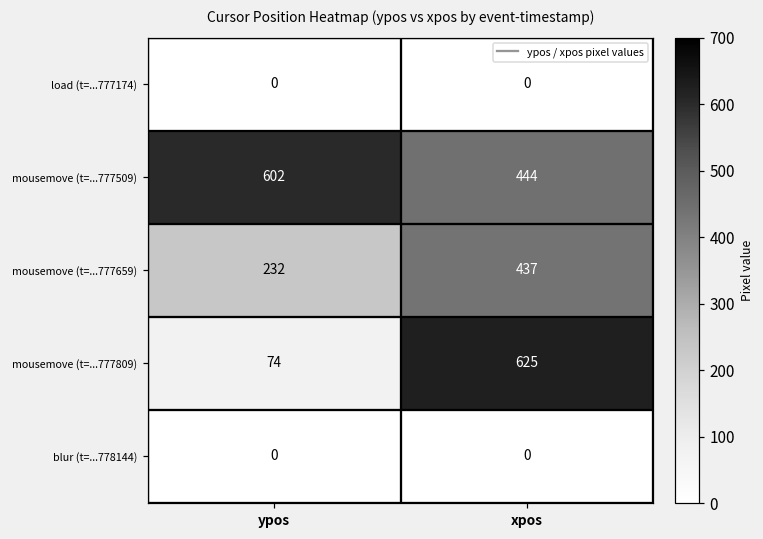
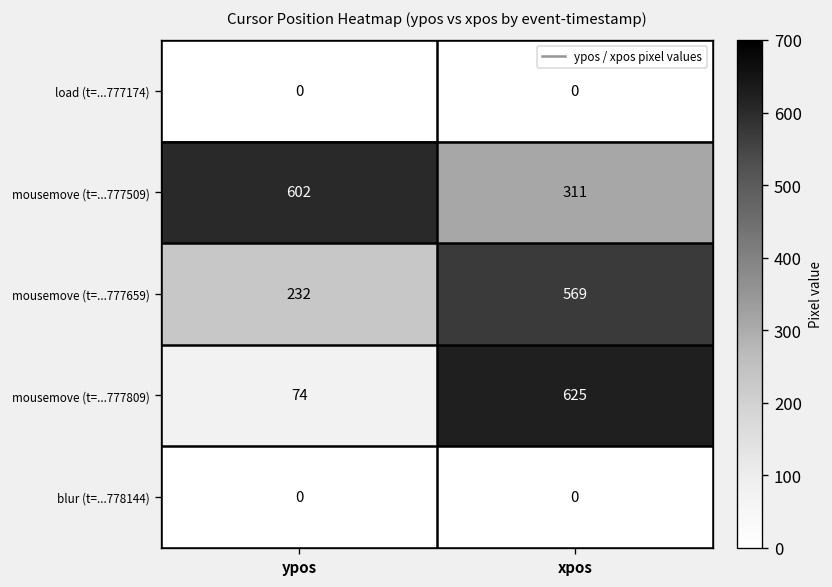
mousemove (t=...777509), xpos: 444 -> 311
mousemove (t=...777659), xpos: 437 -> 569
